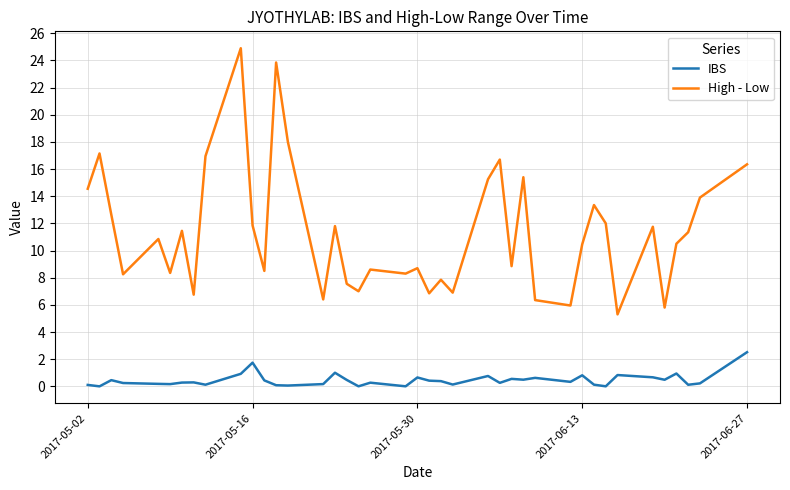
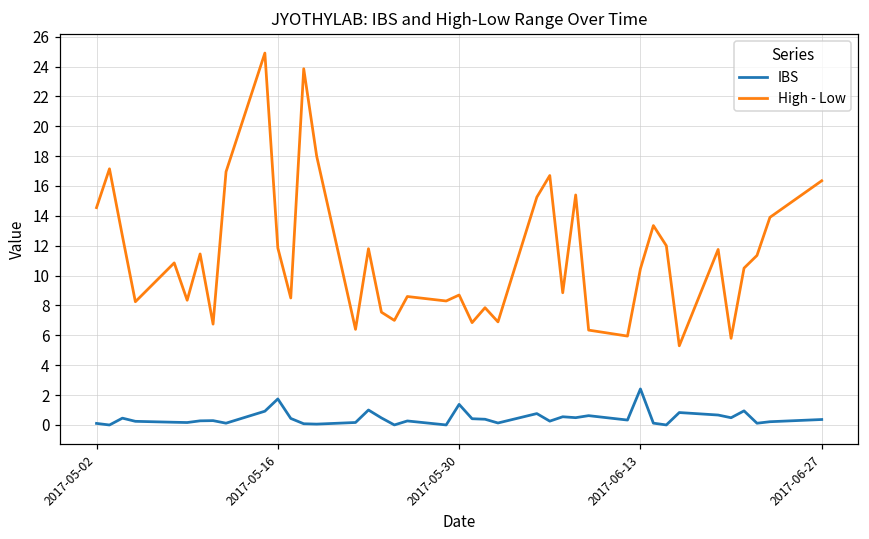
IBS, 2017-05-30: 0.7 -> 1.4
IBS, 2017-06-13: 0.8 -> 2.4
IBS, 2017-06-27: 2.5 -> 0.4
